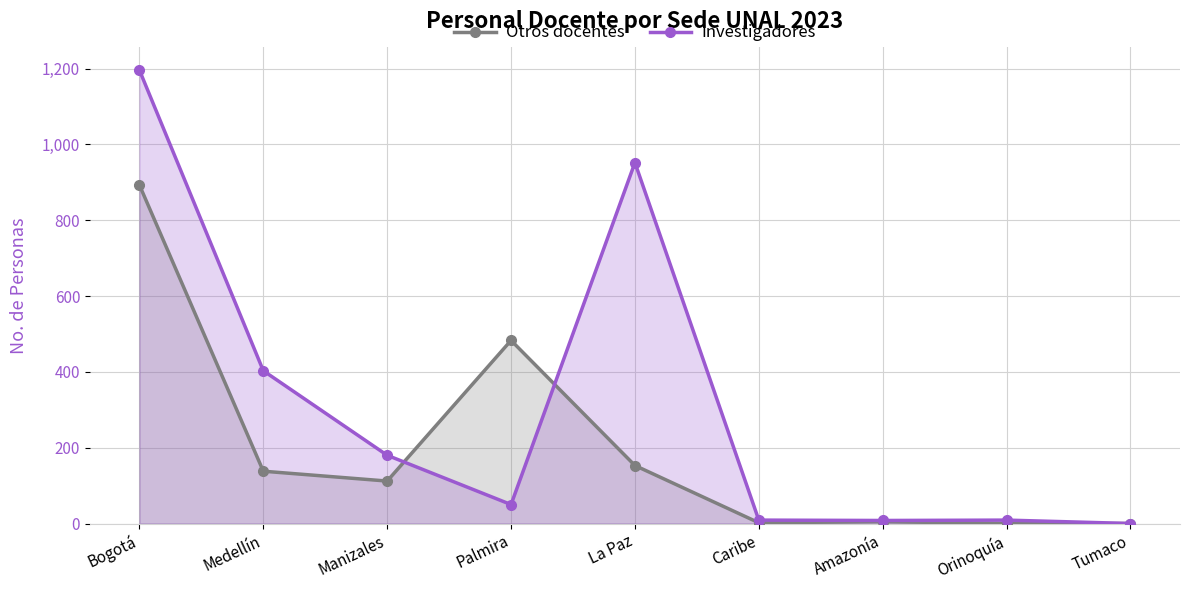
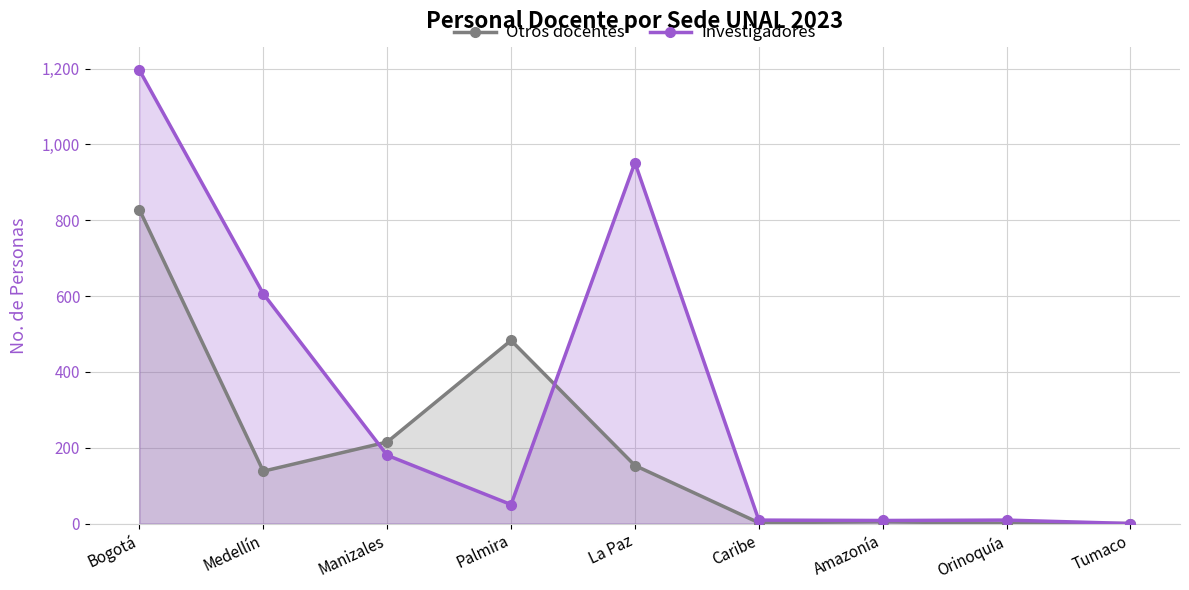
Otros docentes, Bogotá: 890 -> 830
Investigadores, Medellín: 400 -> 610
Otros docentes, Manizales: 110 -> 220
